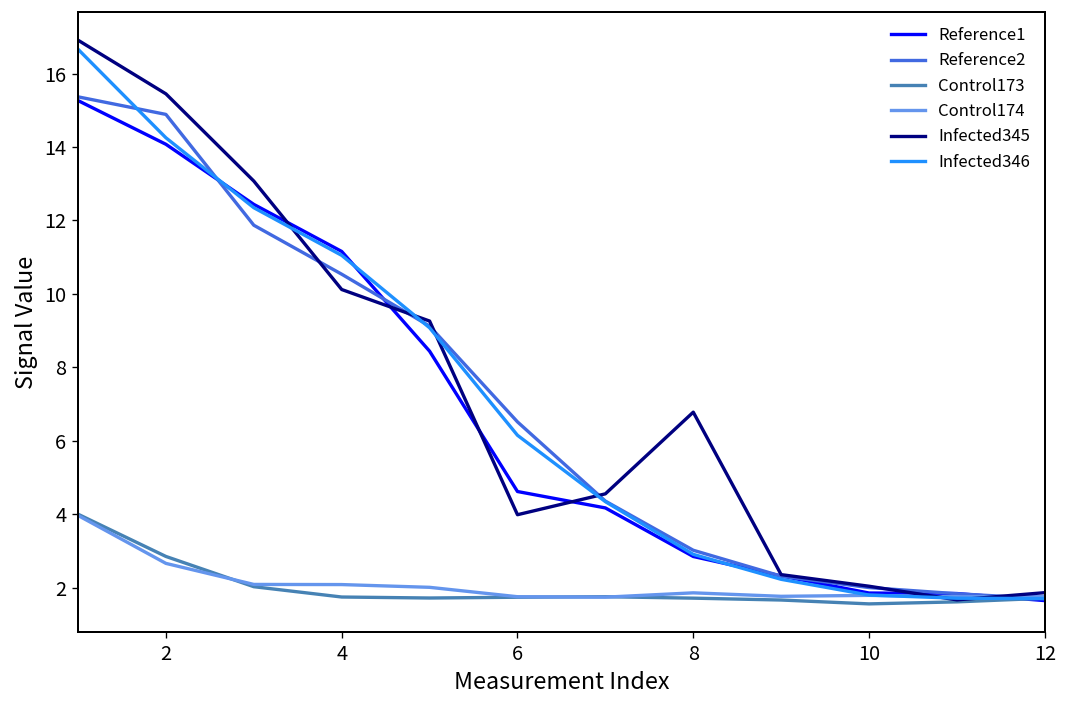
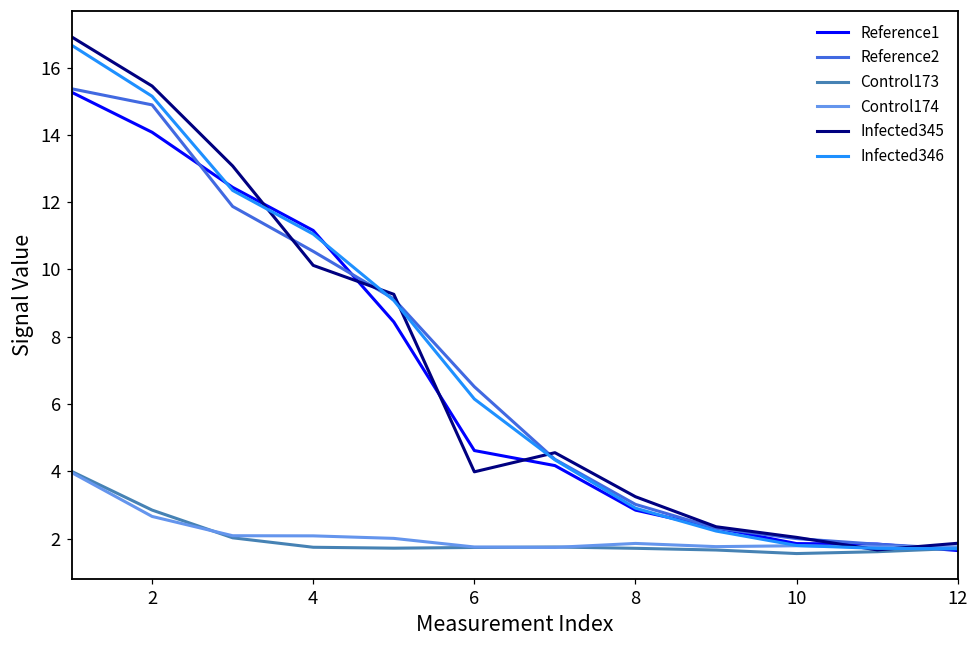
Infected346, 2: 14.3 -> 15.1
Infected345, 8: 6.8 -> 3.2
